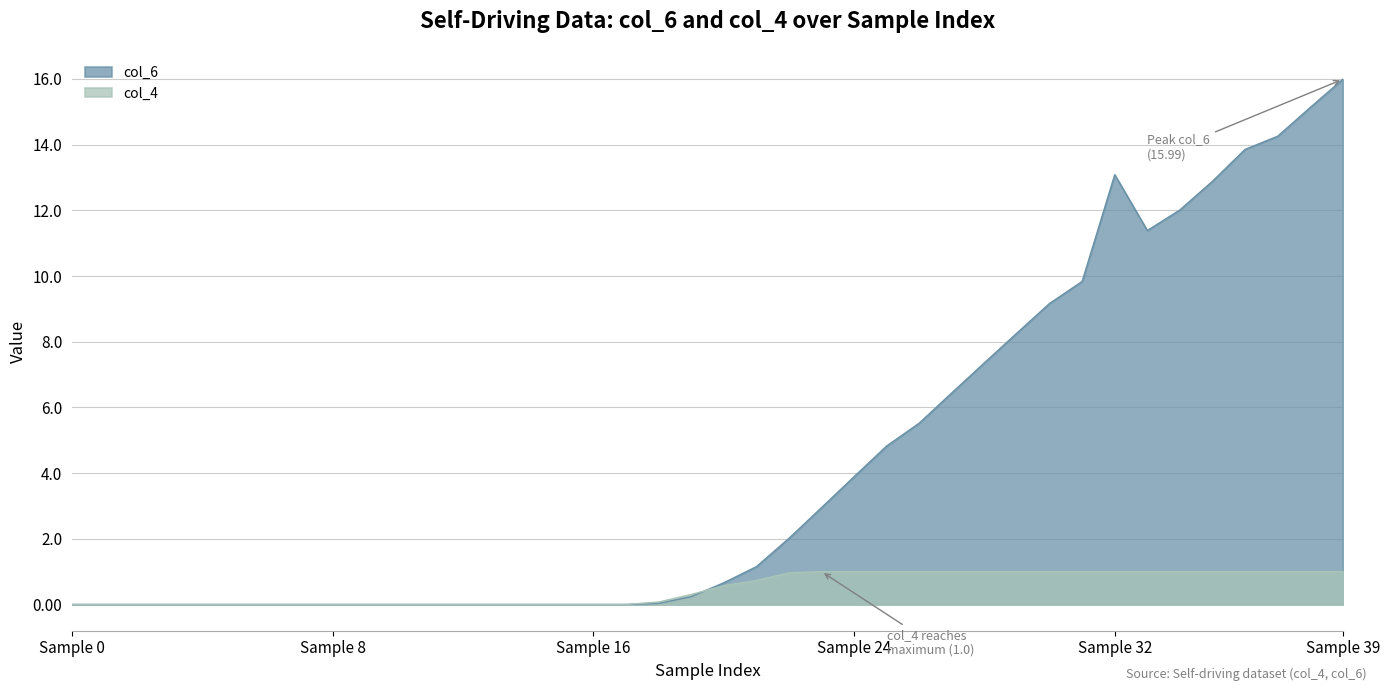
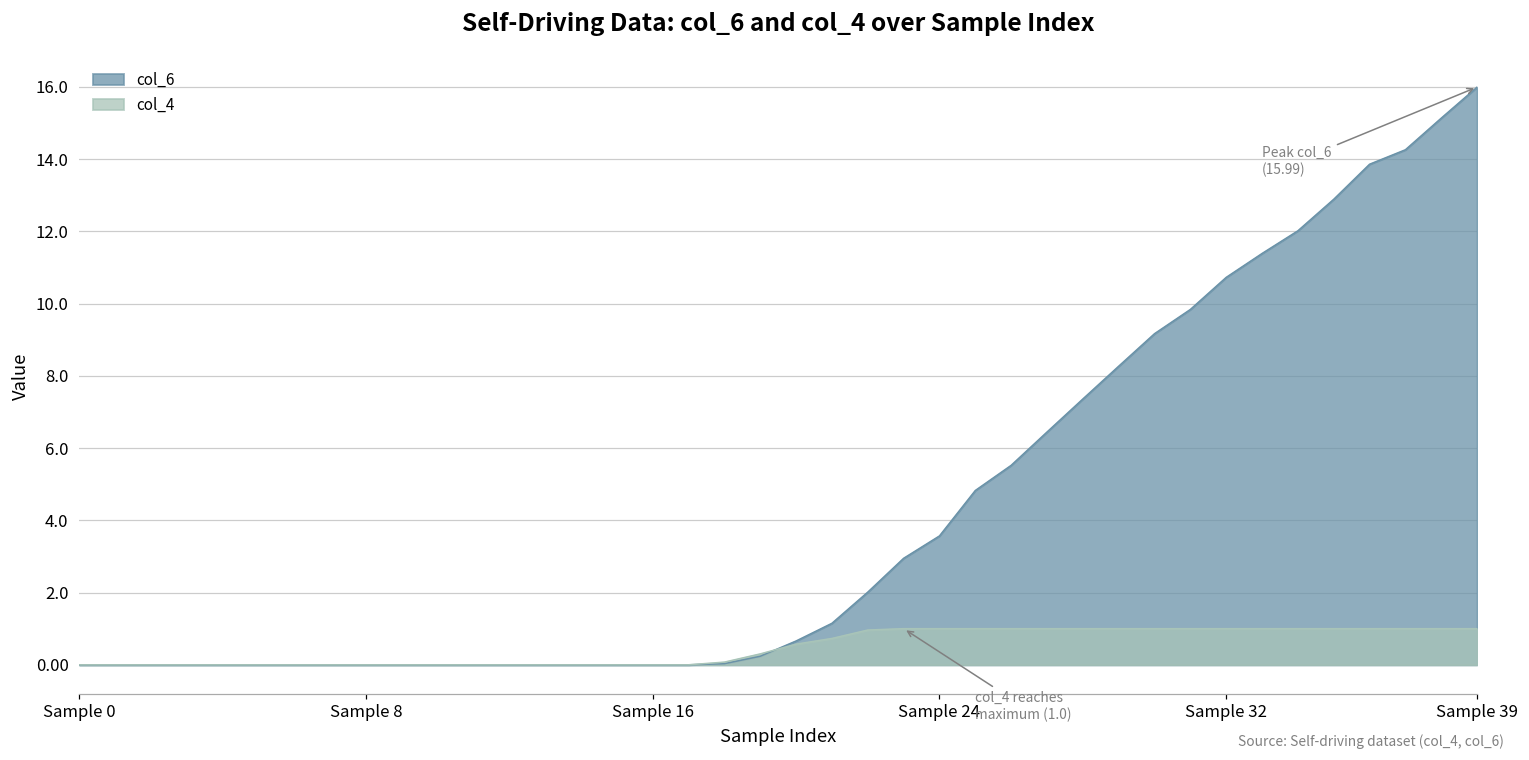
col_6, Sample 24: 3.9 -> 3.6
col_6, Sample 32: 13.1 -> 10.7
